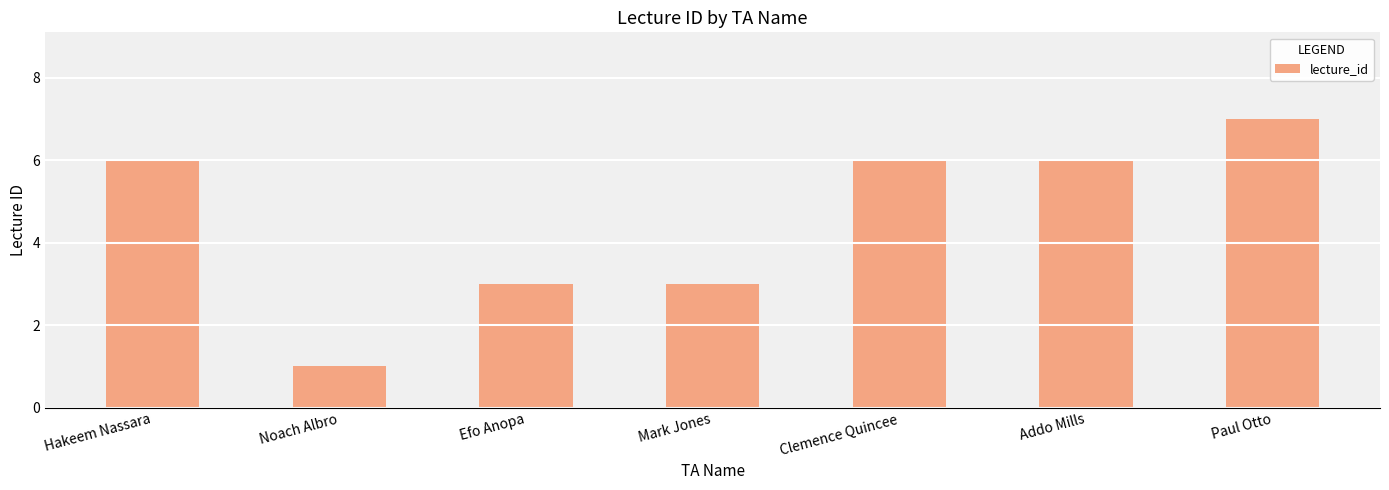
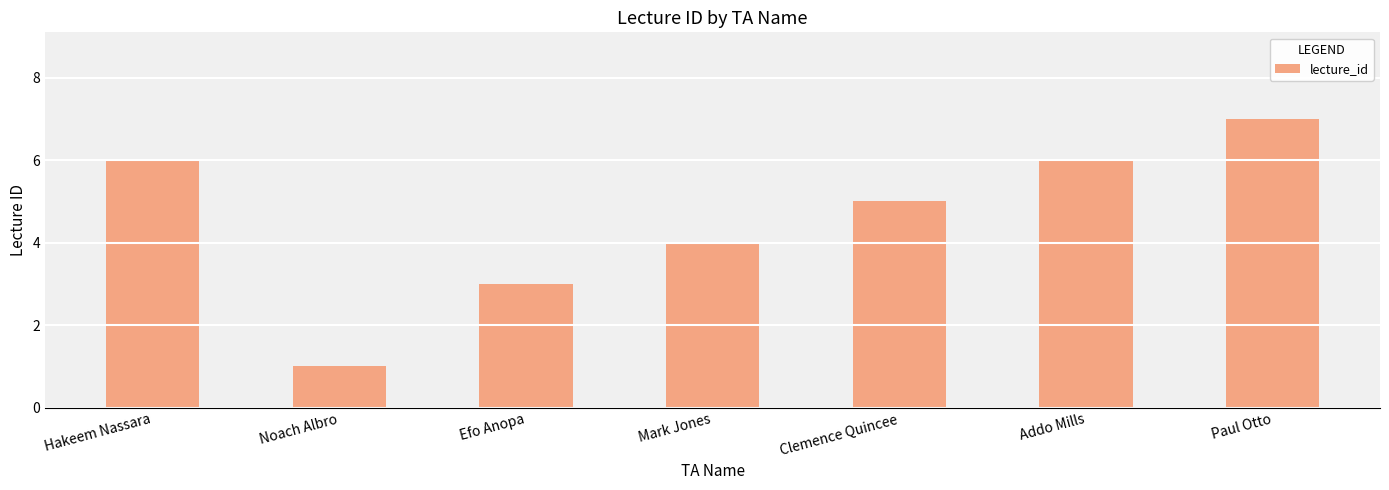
Mark Jones: 3 -> 4
Clemence Quincee: 6 -> 5
